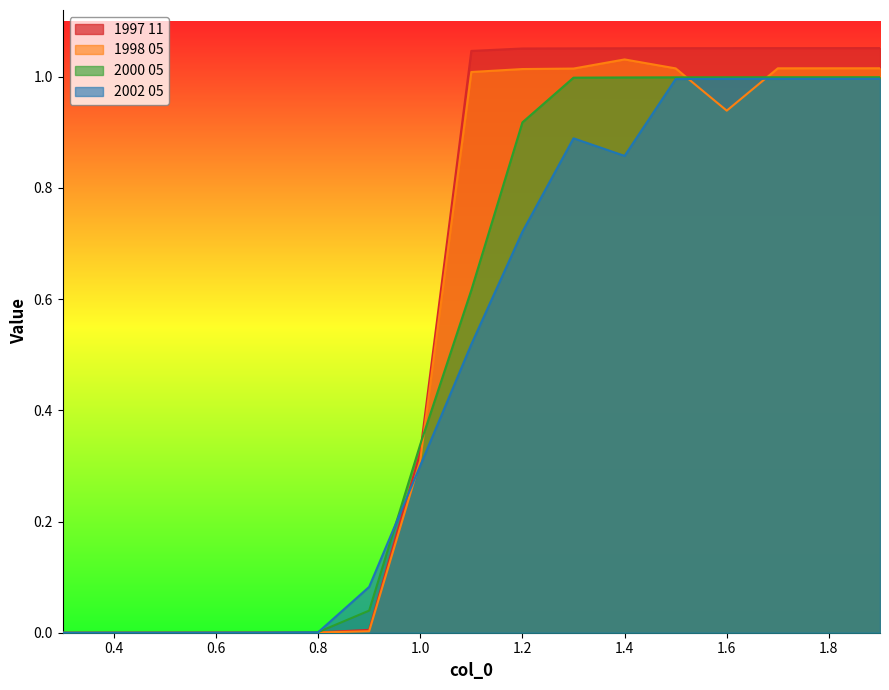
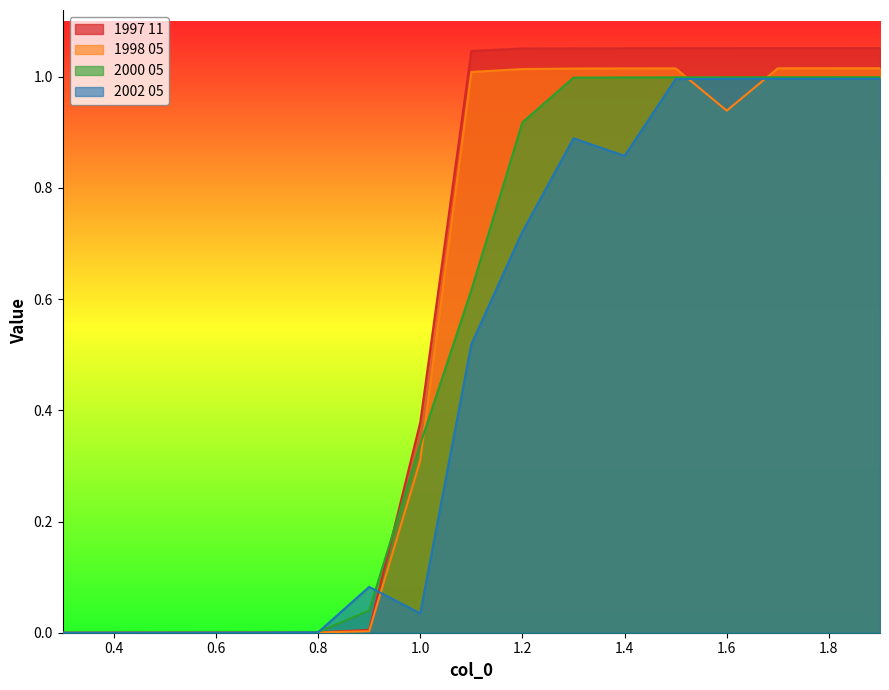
1997 11, 1.0: 0.32 -> 0.38
2002 05, 1.0: 0.30 -> 0.03
1998 05, 1.4: 1.03 -> 1.01
